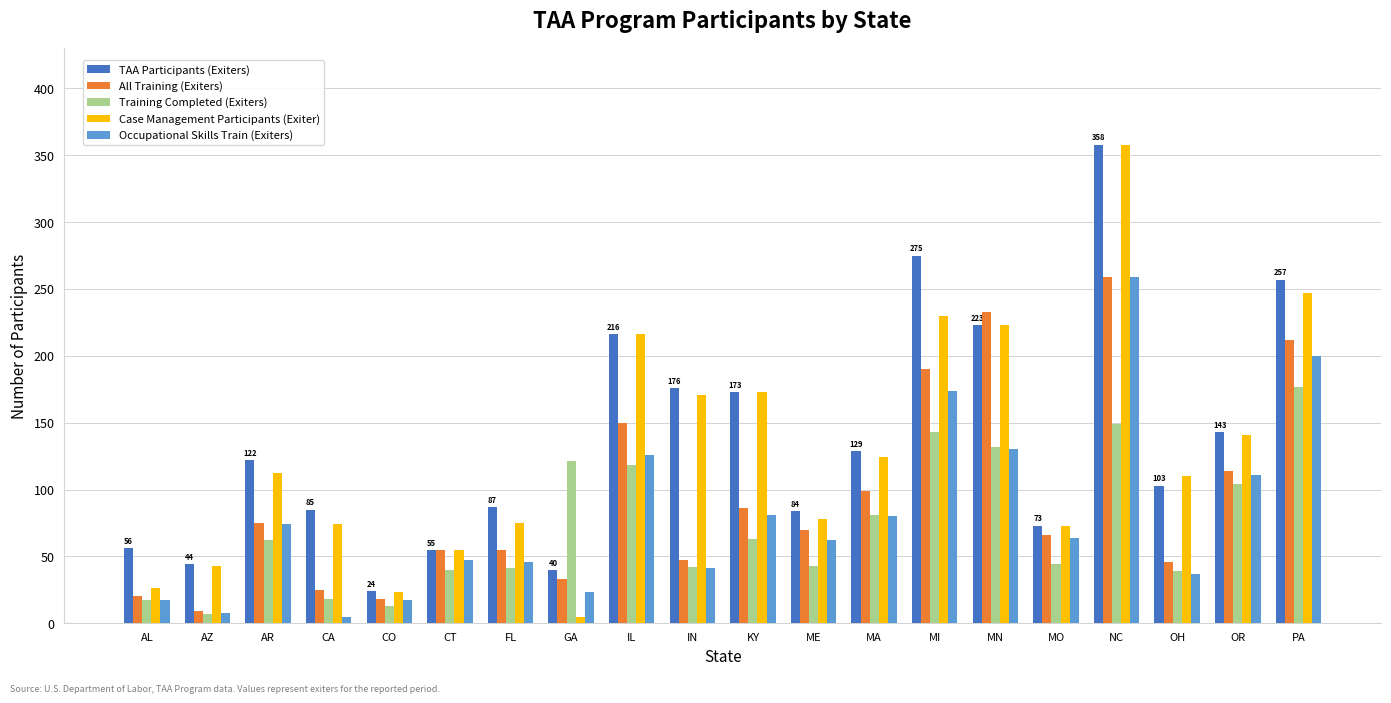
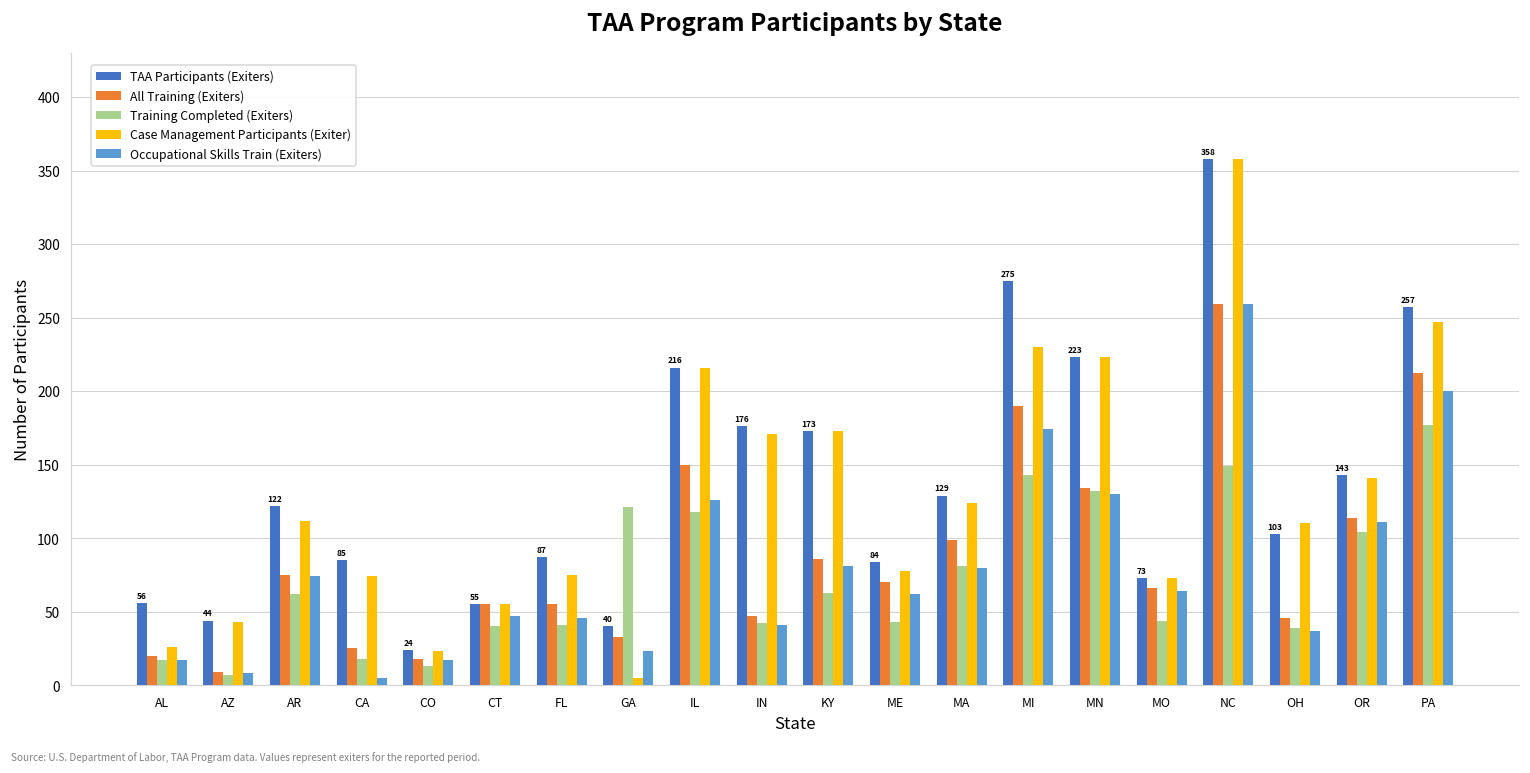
All Training (Exiters), MN: 233 -> 134
